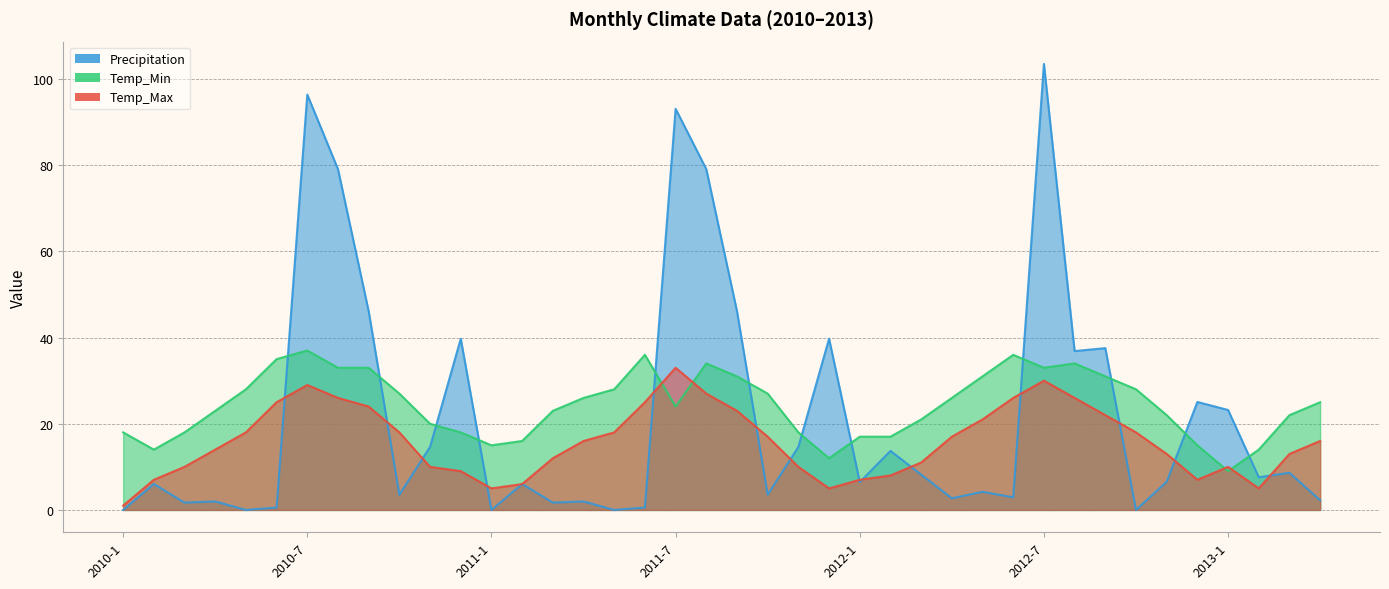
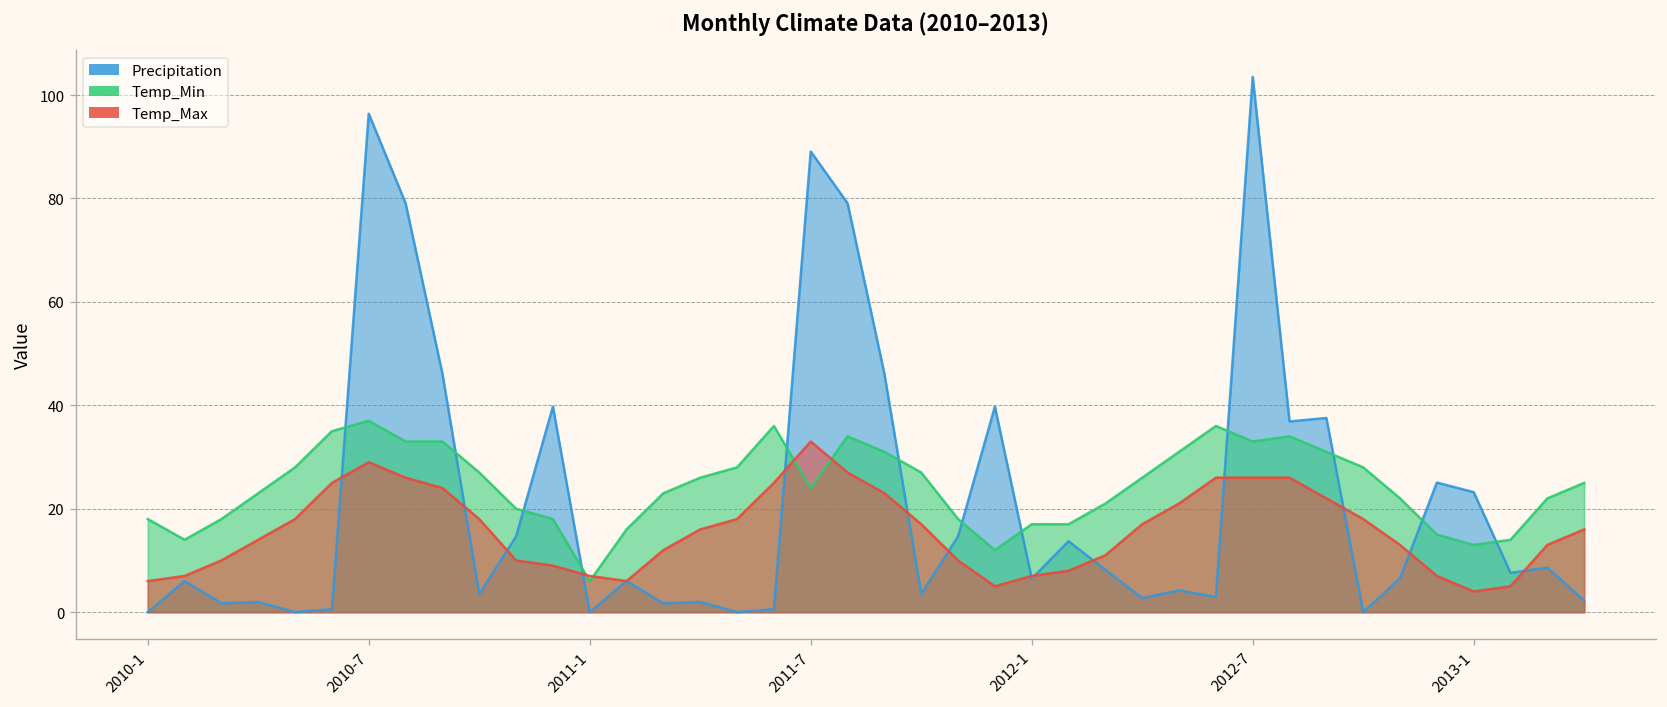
Temp_Max, 2010-1: 1 -> 6
Temp_Min, 2011-1: 15 -> 6
Temp_Max, 2011-1: 5 -> 7
Precipitation, 2011-7: 93 -> 89
Temp_Max, 2012-7: 30 -> 26
Temp_Min, 2013-1: 9 -> 13
Temp_Max, 2013-1: 10 -> 4
